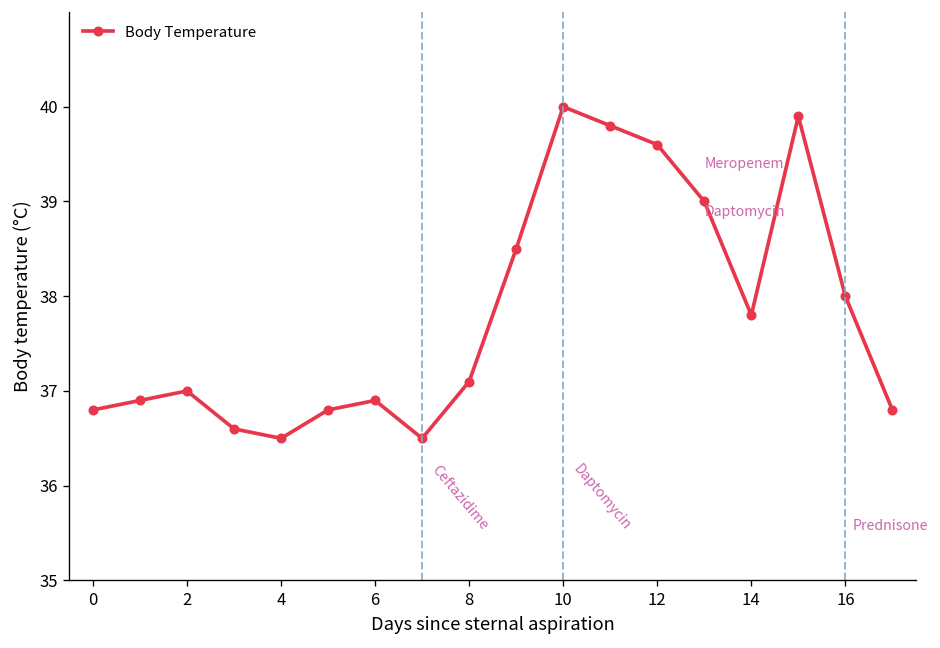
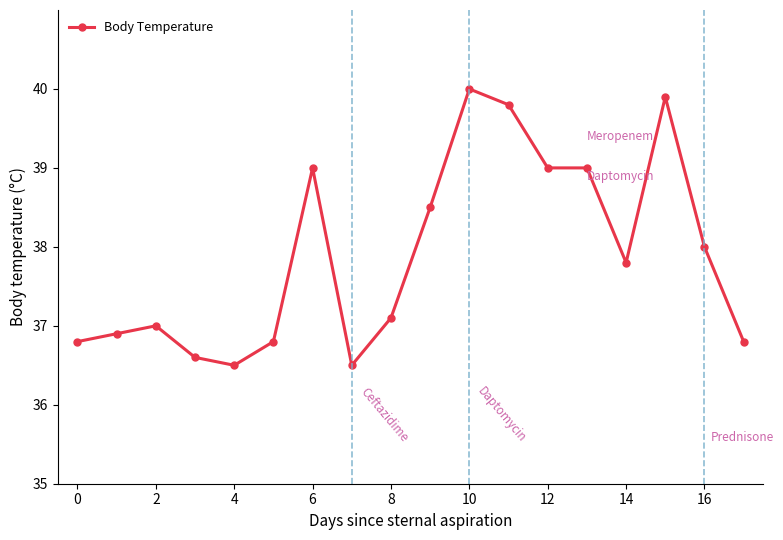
6: 36.9 -> 39.0
12: 39.6 -> 39.0
